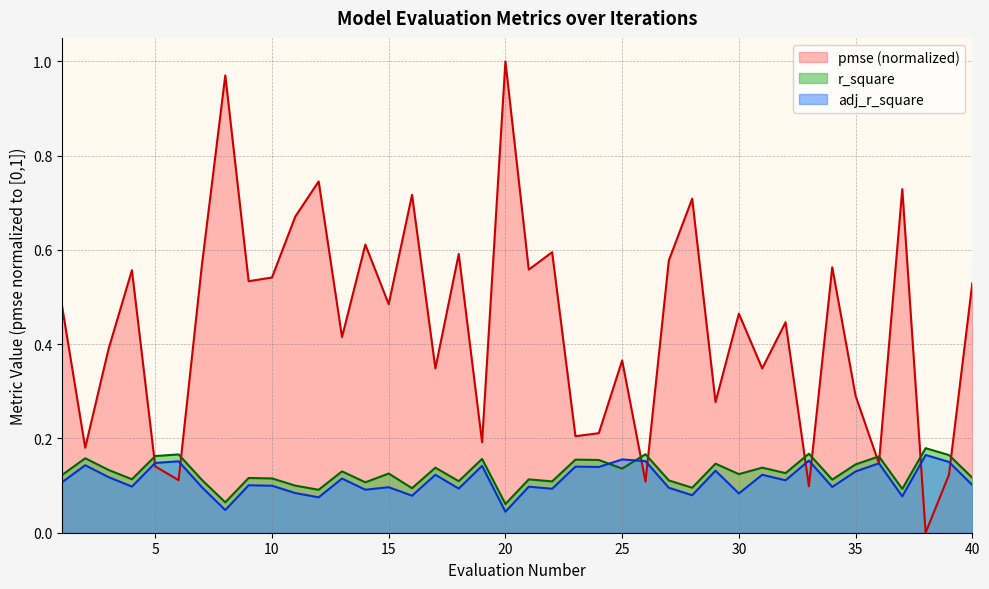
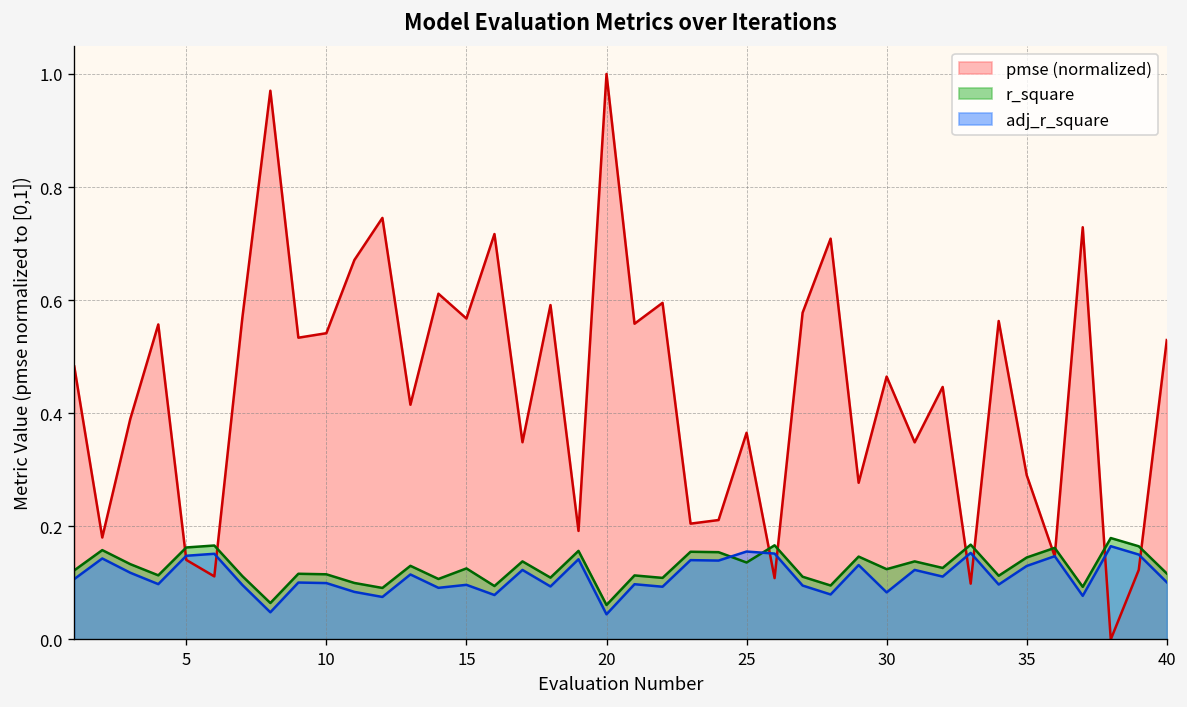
pmse (normalized), 15: 0.49 -> 0.57
